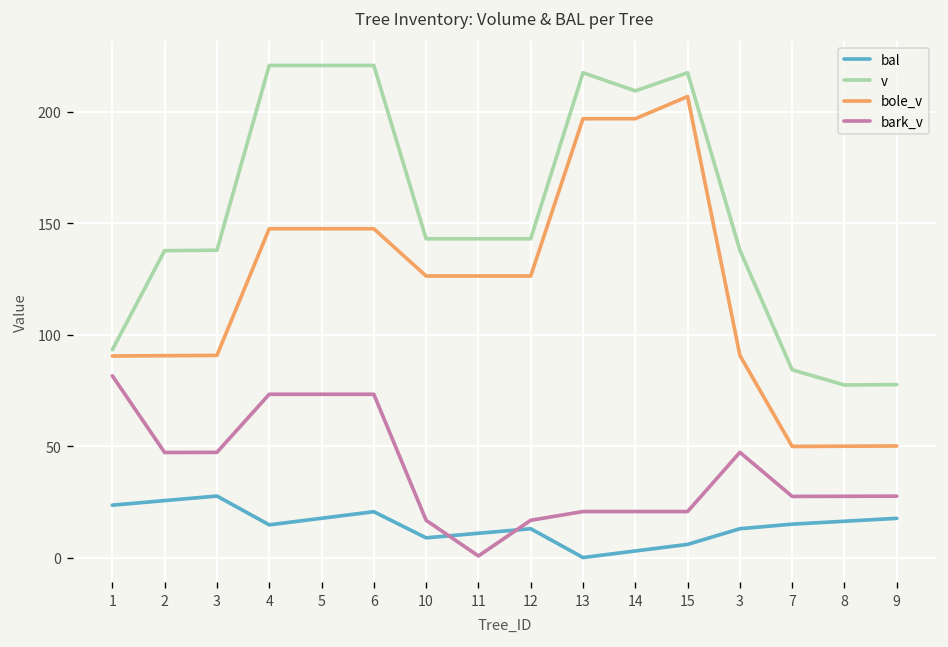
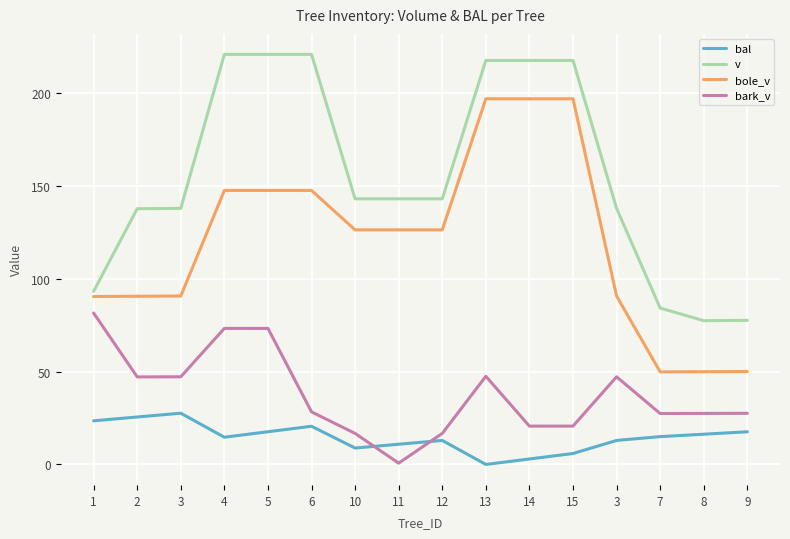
bark_v, 6: 73 -> 28
bark_v, 13: 21 -> 47
v, 14: 209 -> 217
bole_v, 15: 207 -> 197
